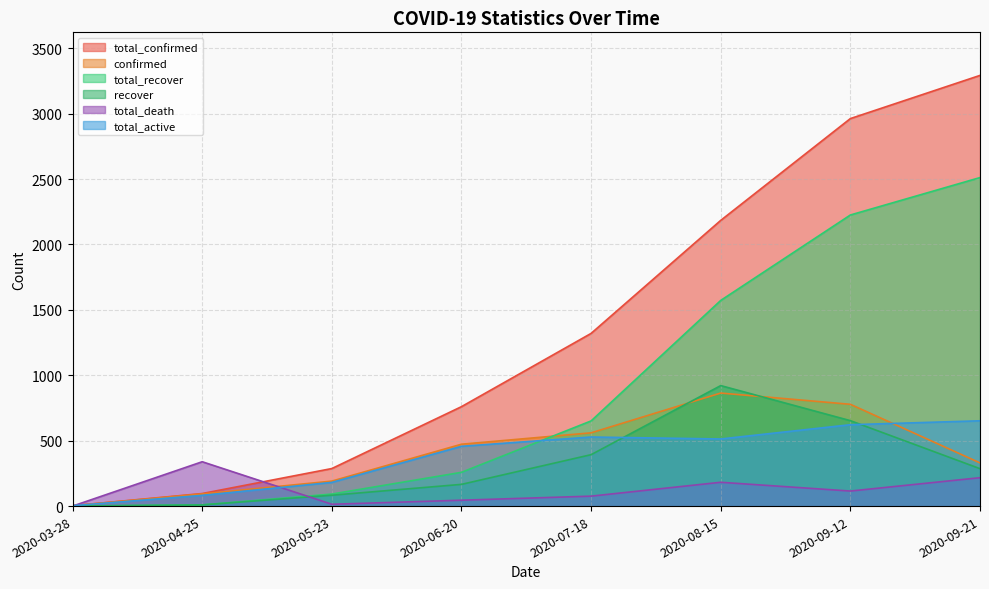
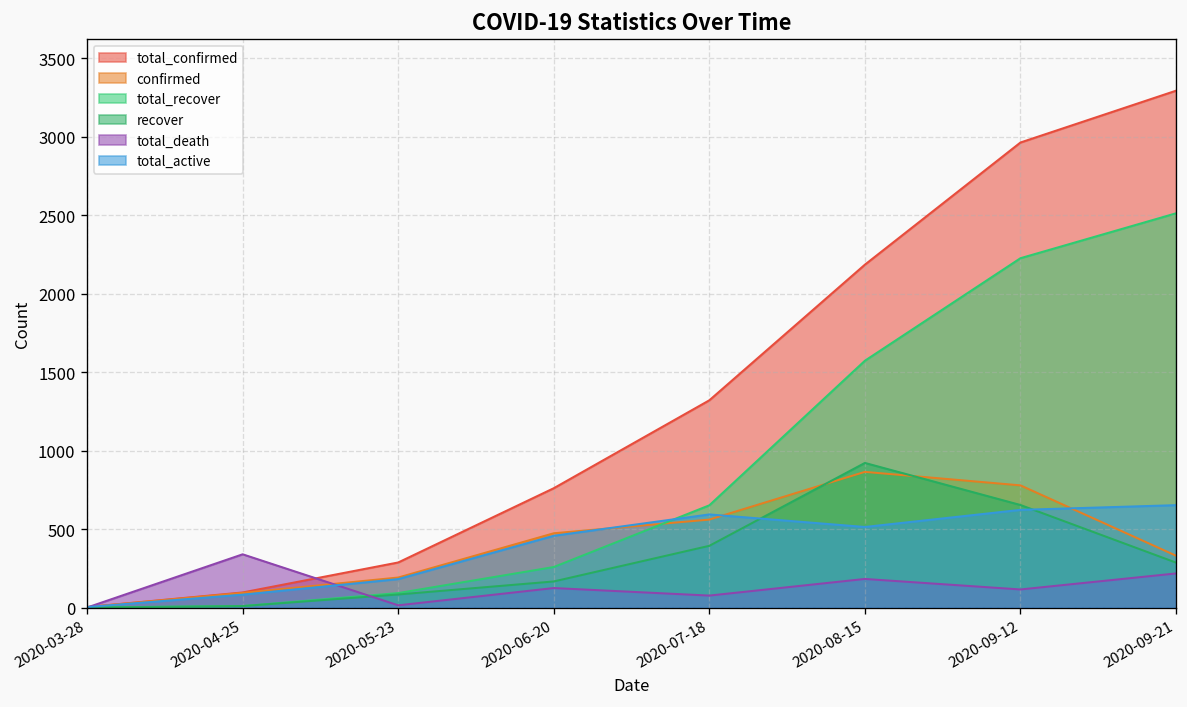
total_death, 2020-06-20: 50 -> 120
total_active, 2020-07-18: 530 -> 590
